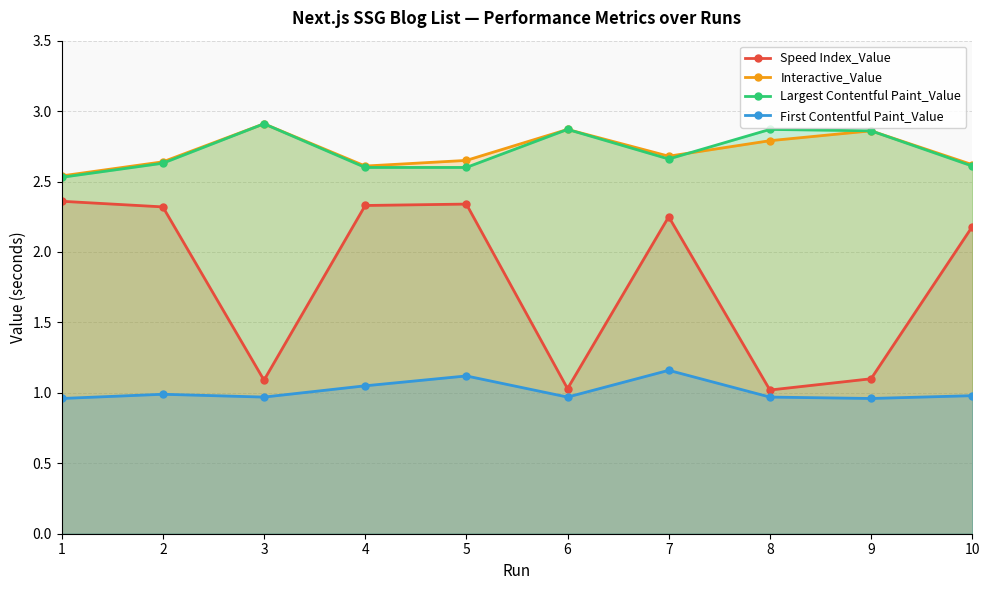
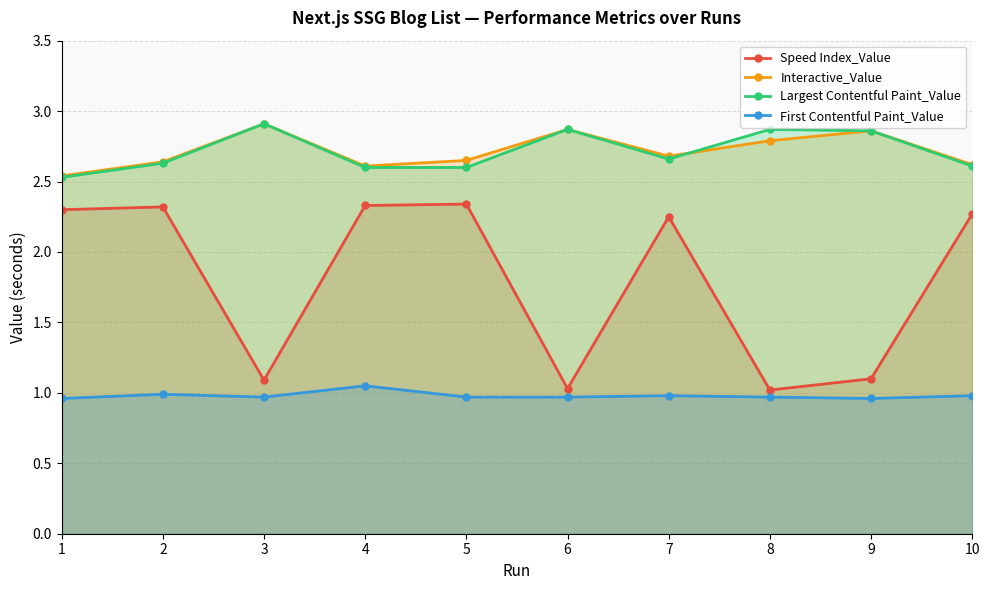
Speed Index_Value, 1: 2.36 -> 2.30
First Contentful Paint_Value, 5: 1.12 -> 0.97
First Contentful Paint_Value, 7: 1.16 -> 0.98
Speed Index_Value, 10: 2.18 -> 2.27
